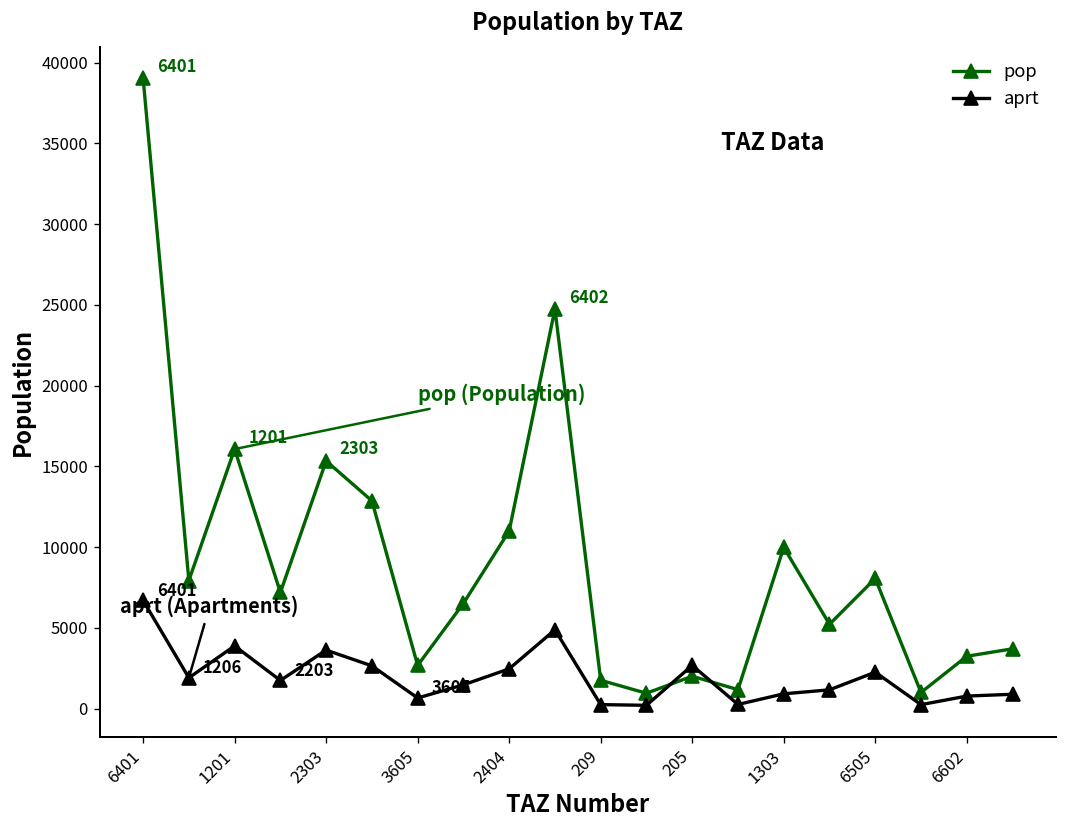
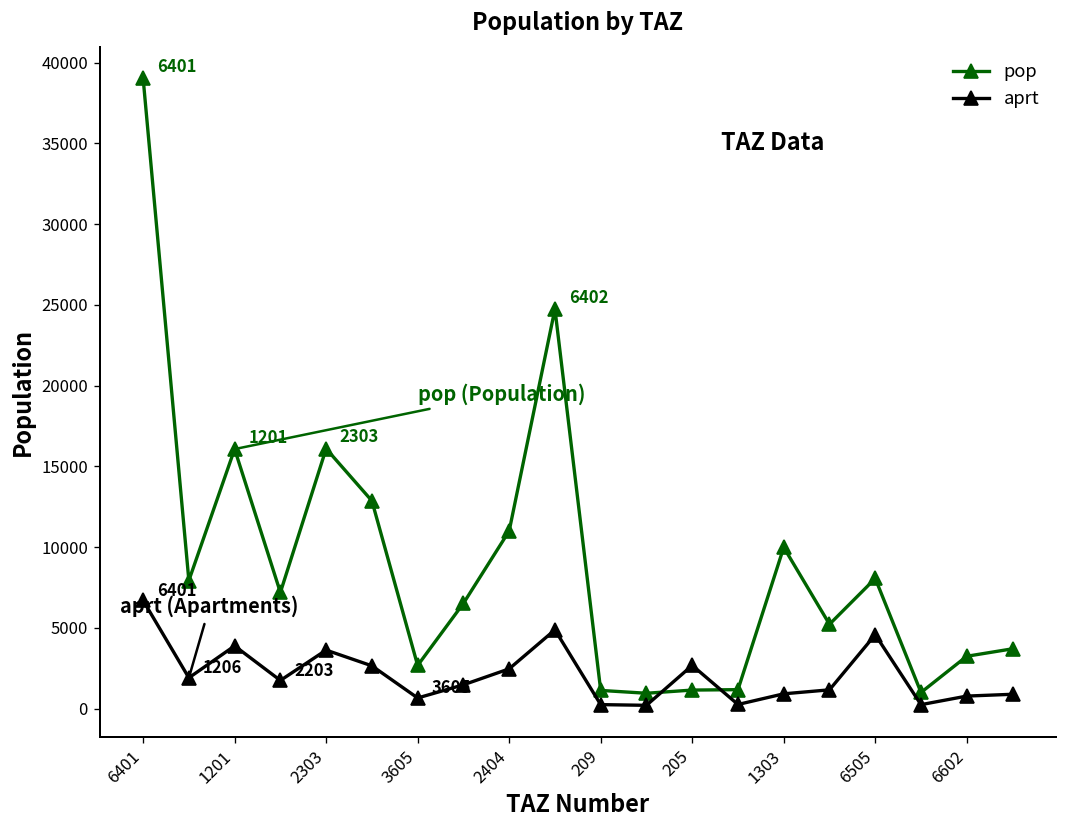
pop, 2303: 15300 -> 16100
pop, 209: 1800 -> 1100
pop, 205: 2000 -> 1100
aprt, 6505: 2300 -> 4600
